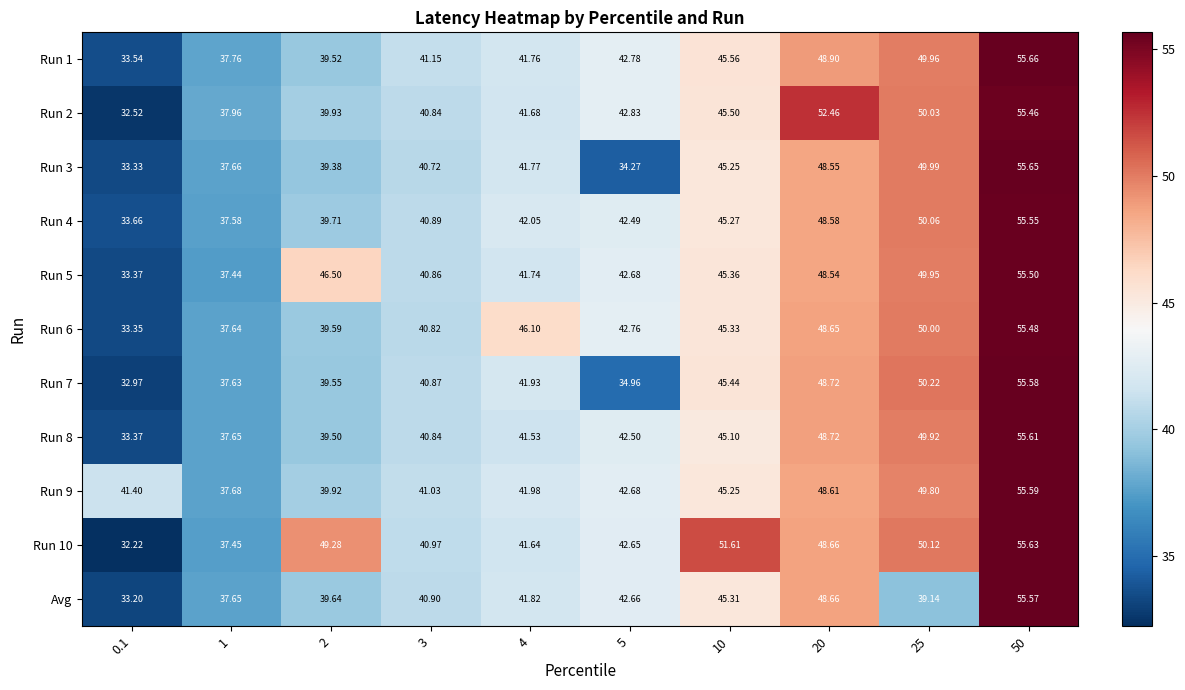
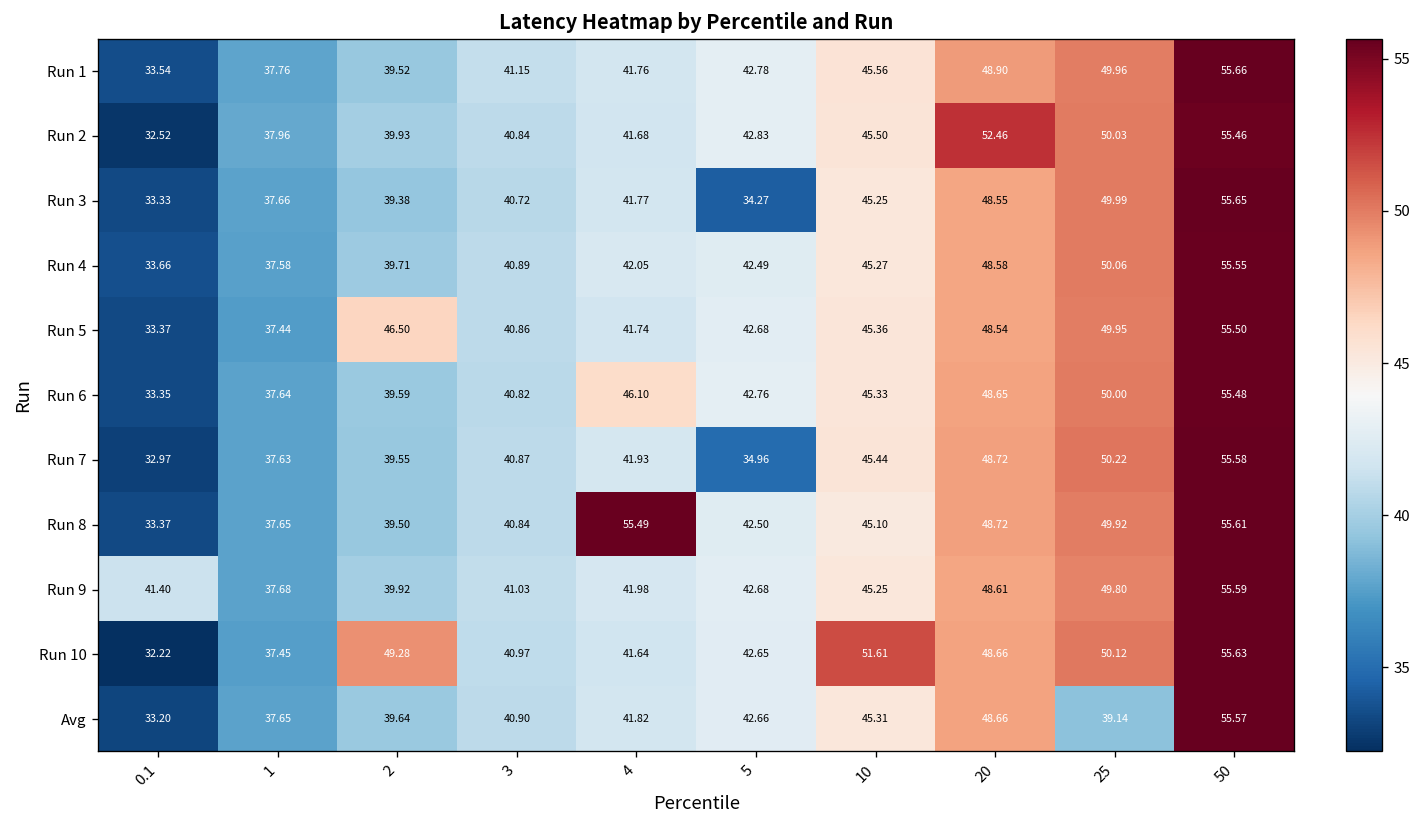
Run 8, 4: 41.53 -> 55.49
